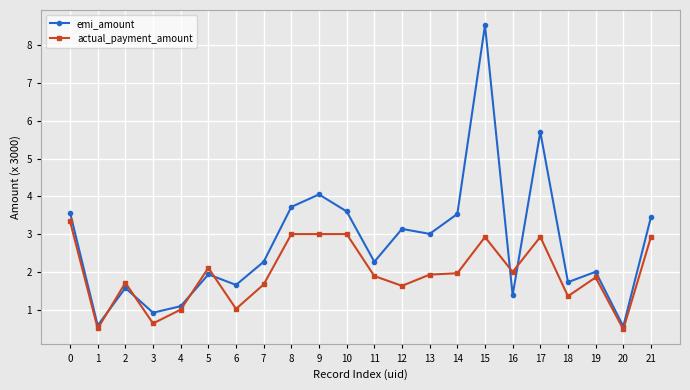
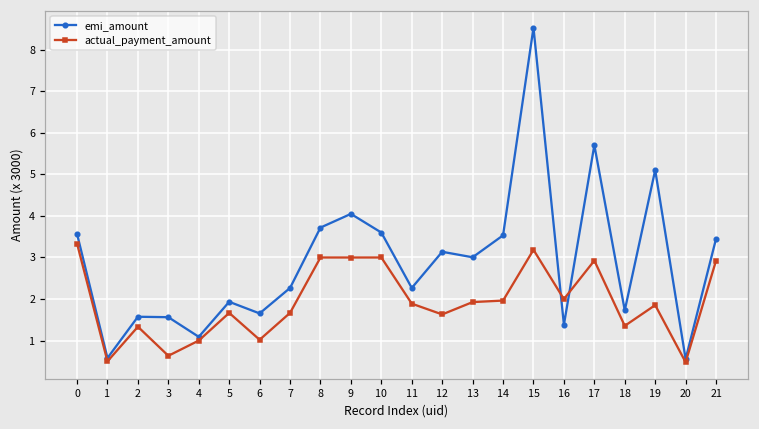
actual_payment_amount, 2: 1.7 -> 1.3
emi_amount, 3: 0.9 -> 1.6
actual_payment_amount, 5: 2.1 -> 1.7
actual_payment_amount, 15: 2.9 -> 3.2
emi_amount, 19: 2.0 -> 5.1
